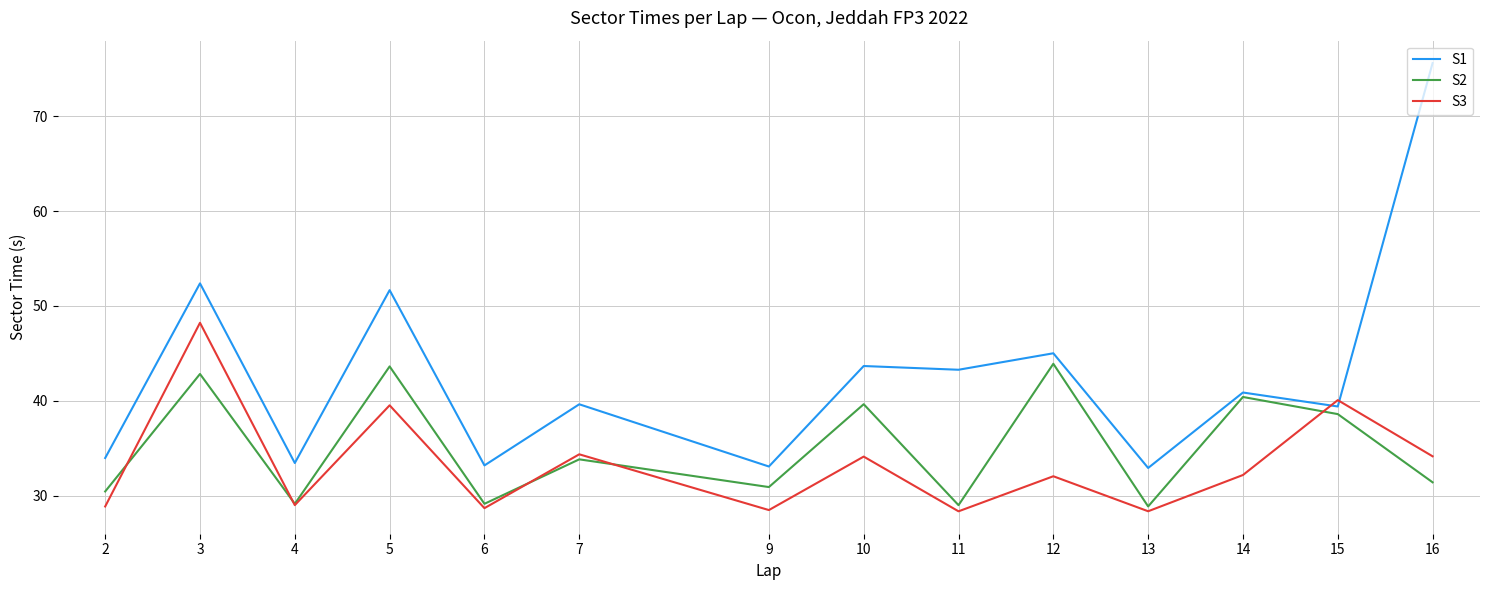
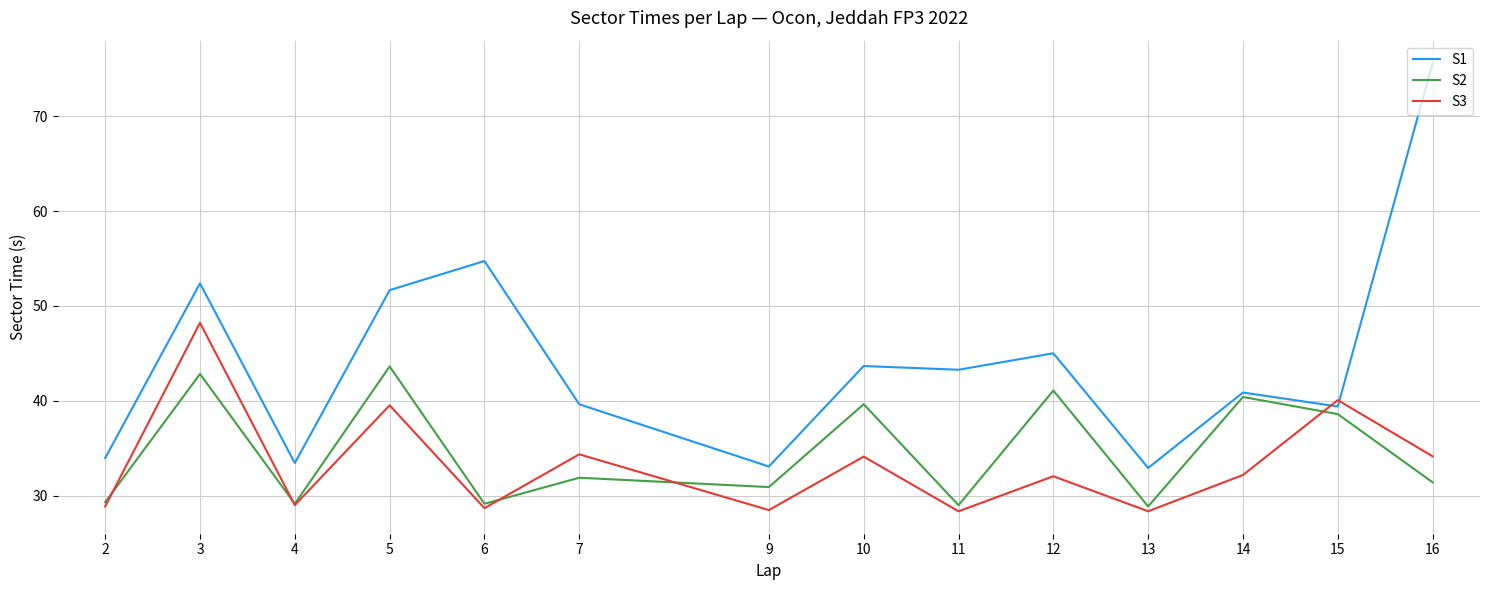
S2, 2: 30 -> 29
S1, 6: 33 -> 55
S2, 7: 34 -> 32
S2, 12: 44 -> 41
